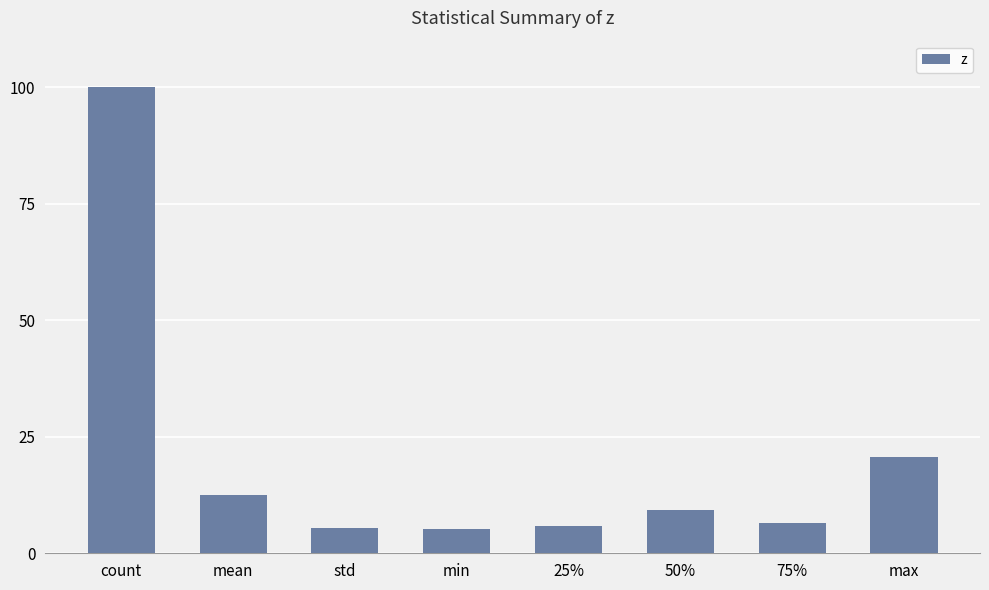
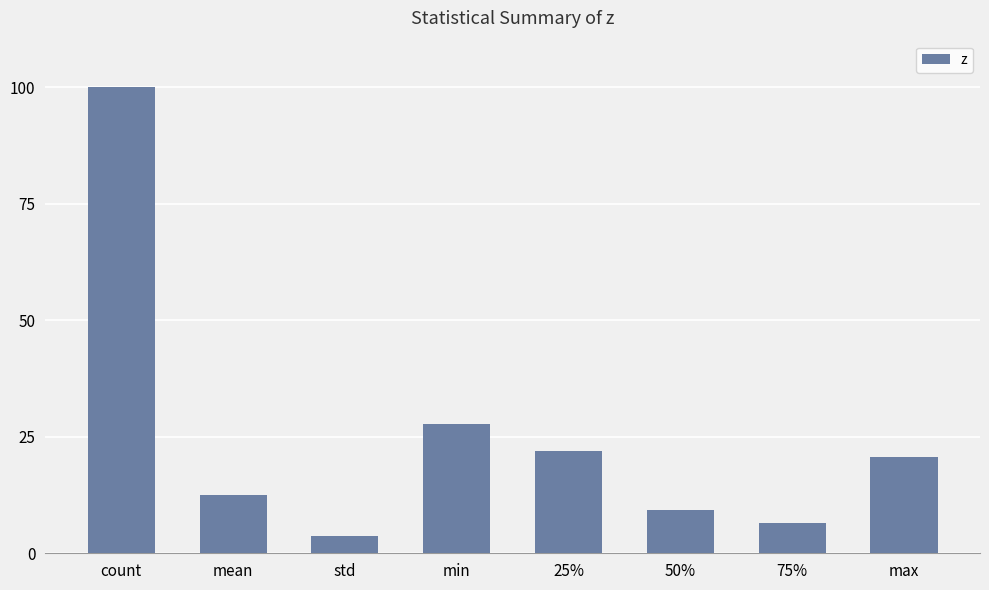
std: 5 -> 4
min: 5 -> 28
25%: 6 -> 22
